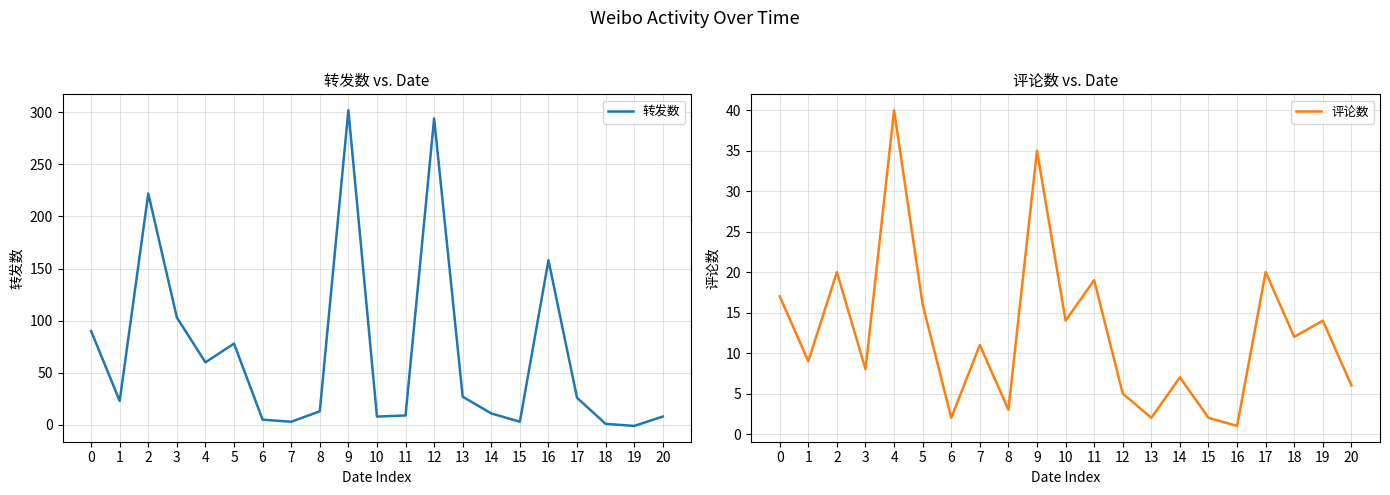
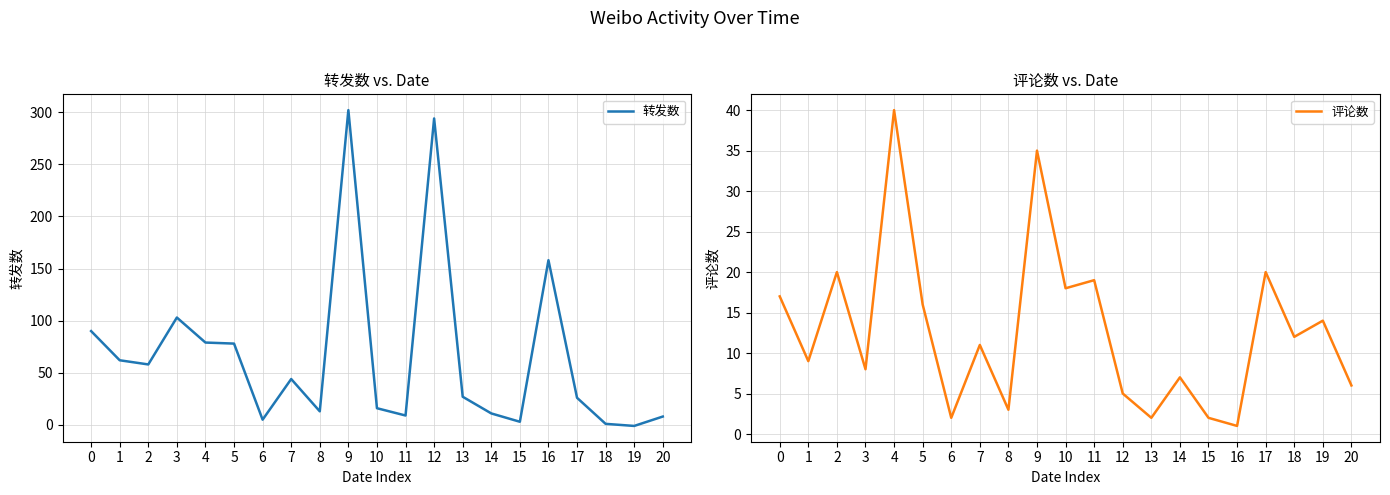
转发数 vs. Date, 1: 23 -> 62
转发数 vs. Date, 2: 222 -> 58
转发数 vs. Date, 4: 60 -> 79
转发数 vs. Date, 7: 3 -> 44
转发数 vs. Date, 10: 8 -> 16
评论数 vs. Date, 10: 14 -> 18
